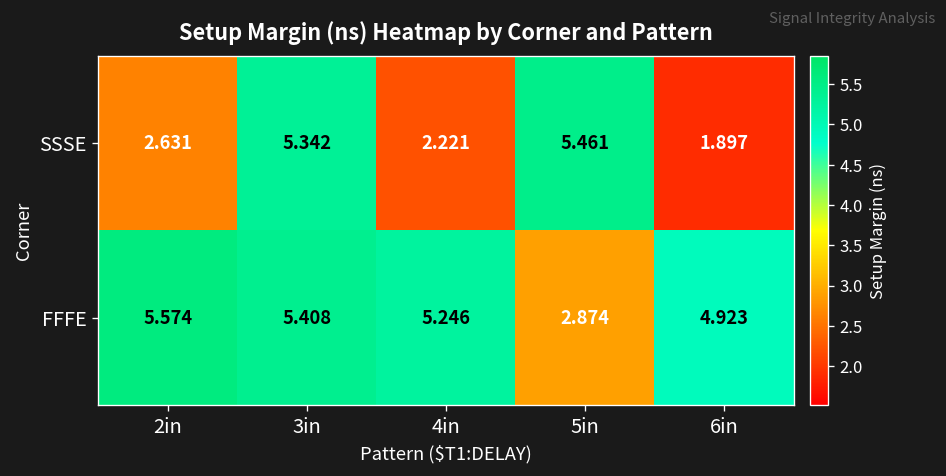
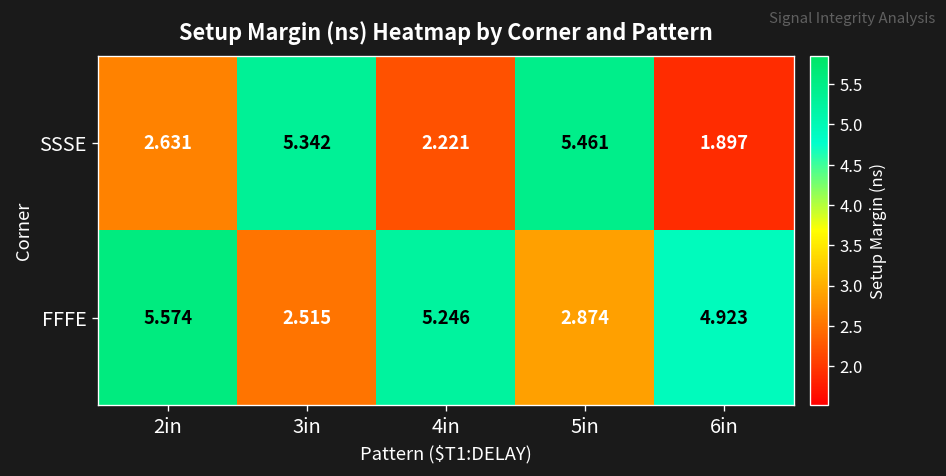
FFFE, 3in: 5.408 -> 2.515
